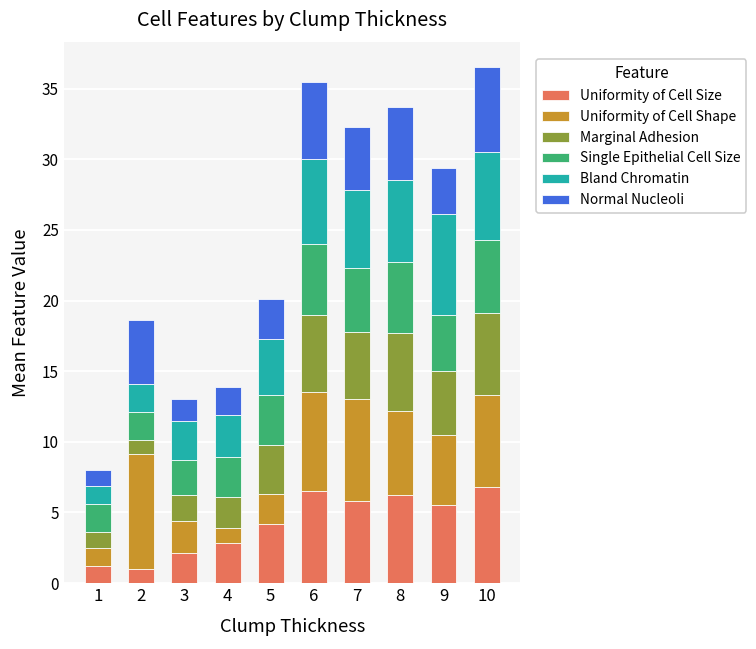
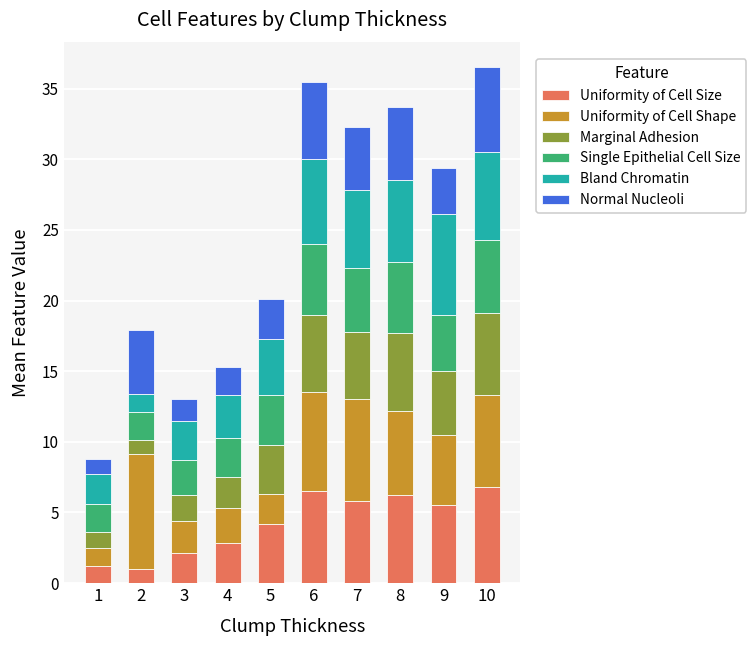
Bland Chromatin, 1: 1.3 -> 2.1
Bland Chromatin, 2: 2.0 -> 1.3
Uniformity of Cell Shape, 4: 1.1 -> 2.5
